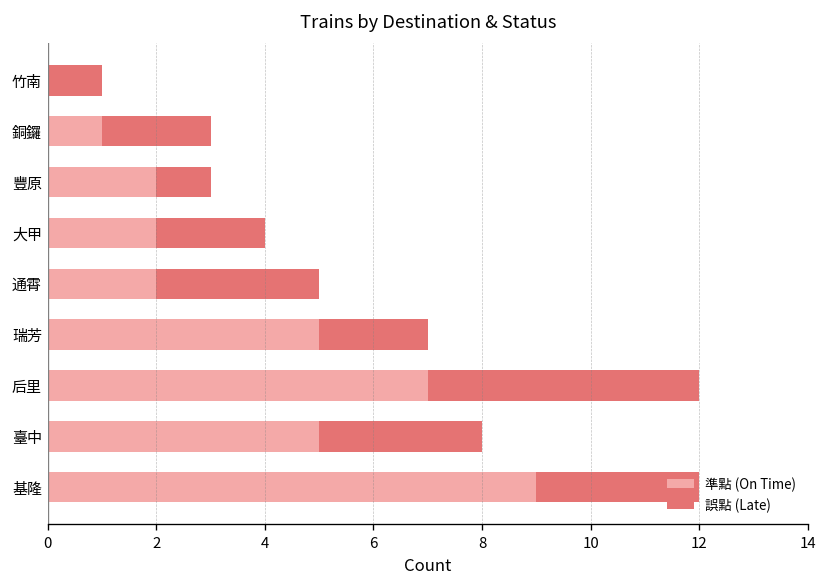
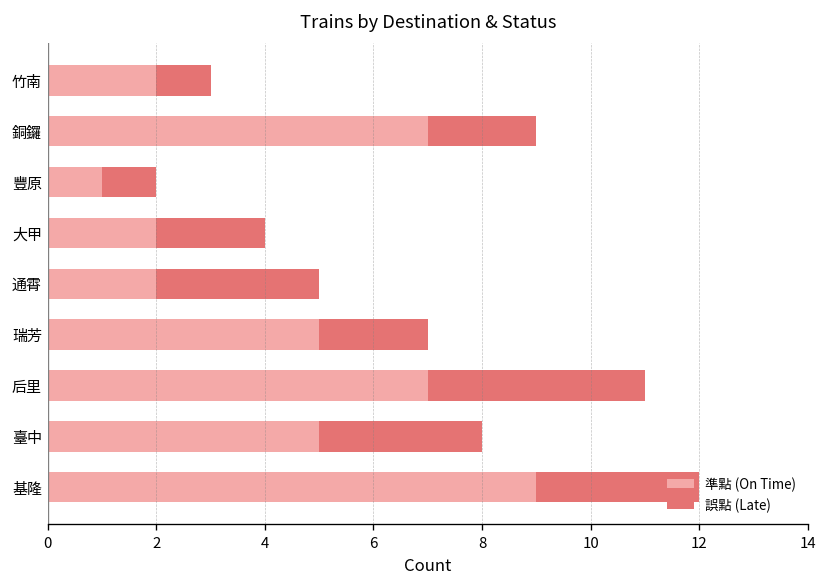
準點 (On Time), 竹南: 0 -> 2
準點 (On Time), 銅鑼: 1 -> 7
準點 (On Time), 豐原: 2 -> 1
誤點 (Late), 后里: 5 -> 4
